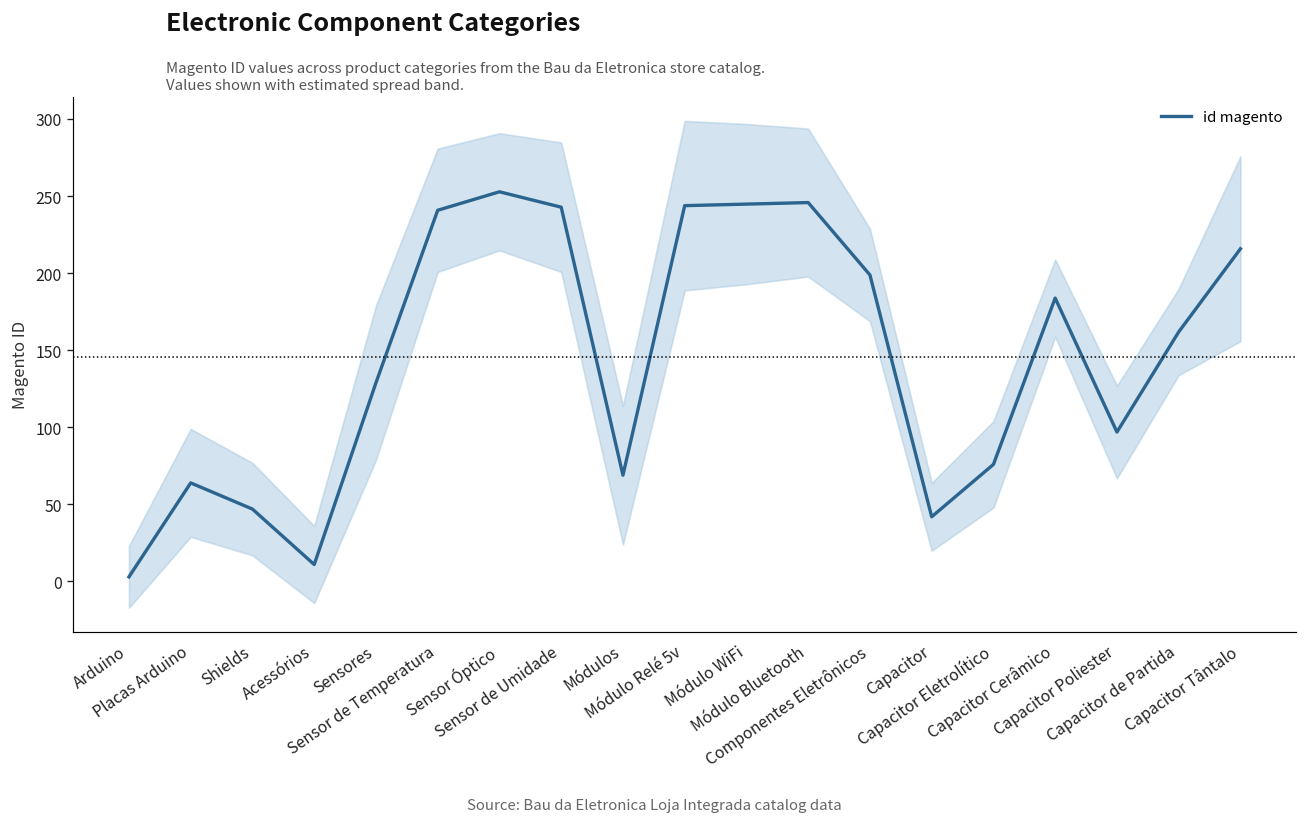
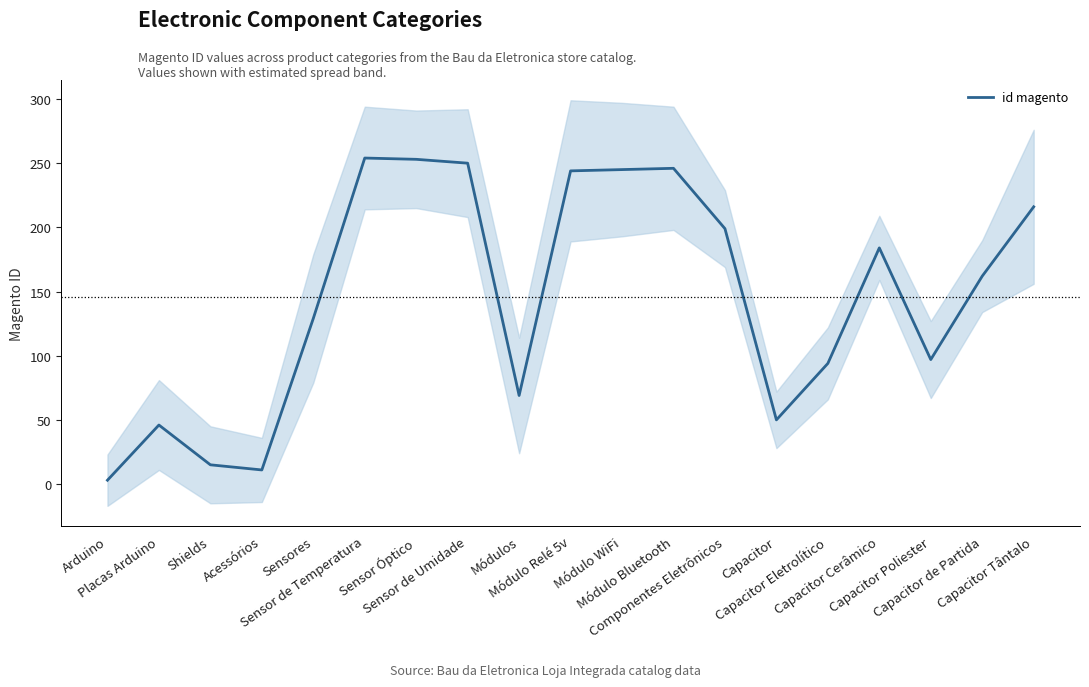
id magento, Placas Arduino: 64 -> 46
id magento, Shields: 47 -> 15
id magento, Sensor de Temperatura: 241 -> 254
id magento, Sensor de Umidade: 243 -> 250
id magento, Capacitor: 42 -> 50
id magento, Capacitor Eletrolítico: 76 -> 94
